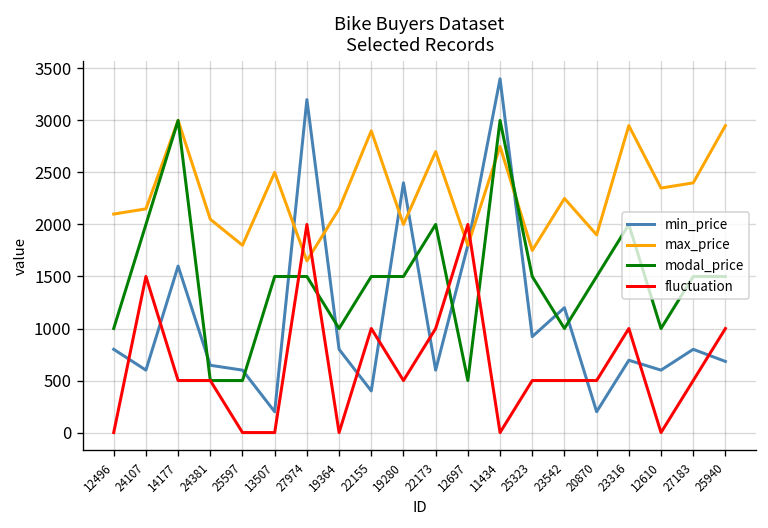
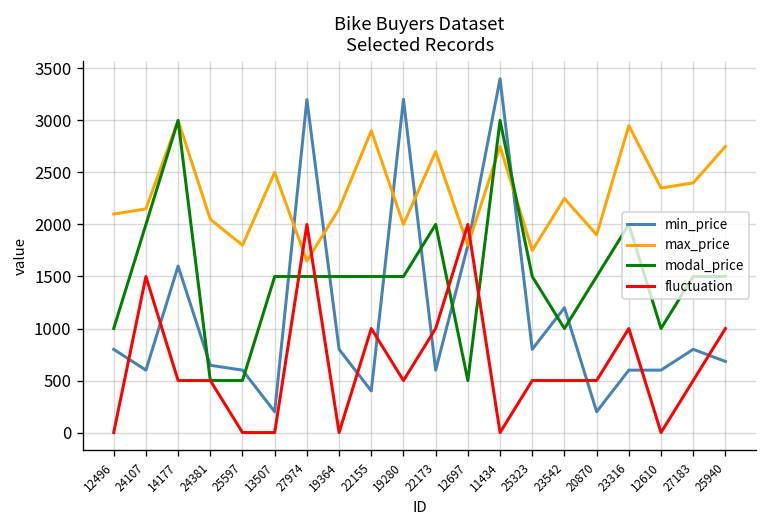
modal_price, 19364: 1000 -> 1500
min_price, 19280: 2400 -> 3200
min_price, 25323: 900 -> 800
min_price, 23316: 700 -> 600
max_price, 25940: 3000 -> 2800
